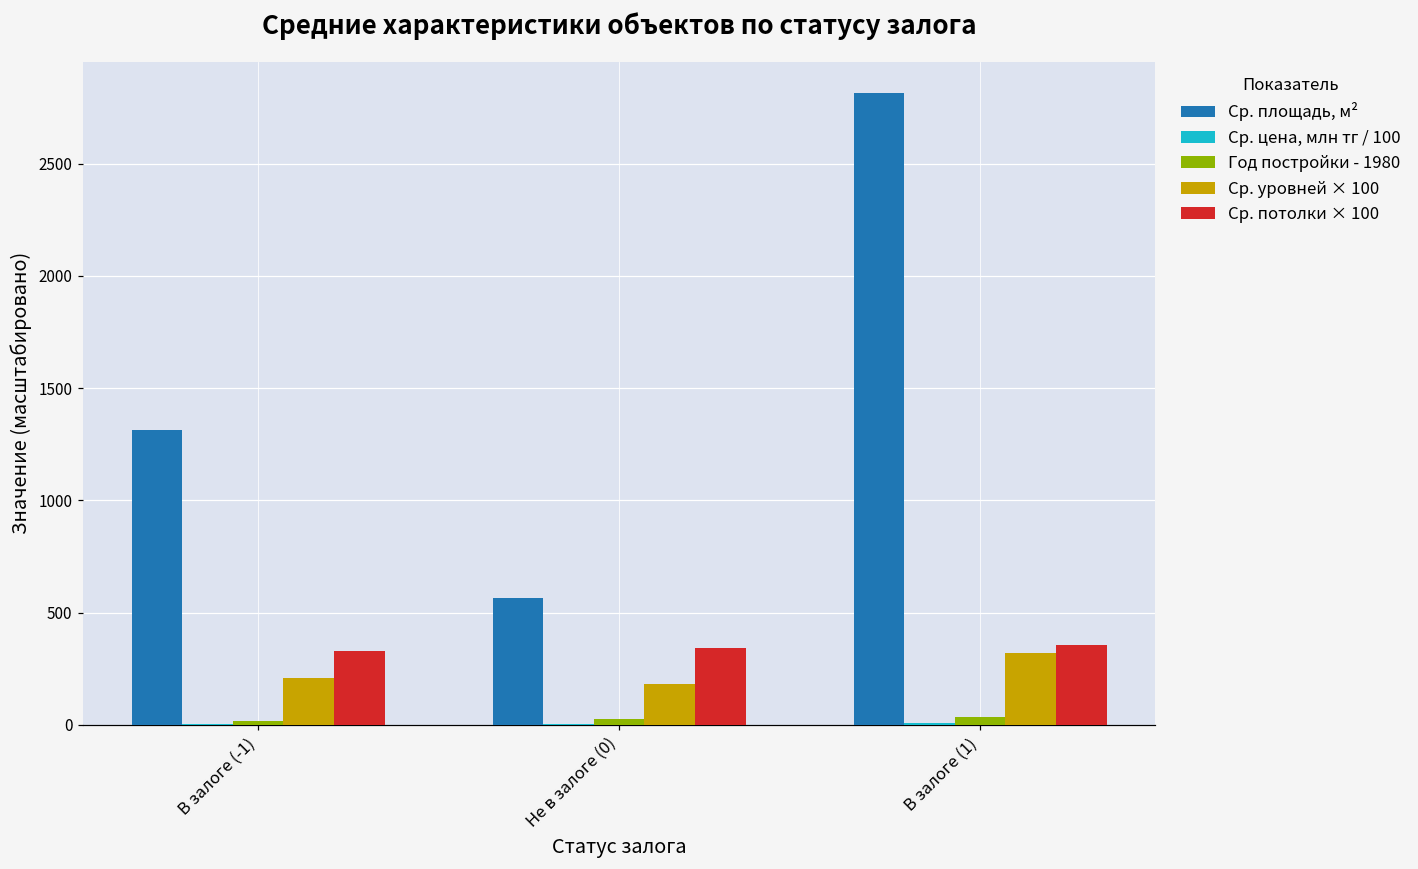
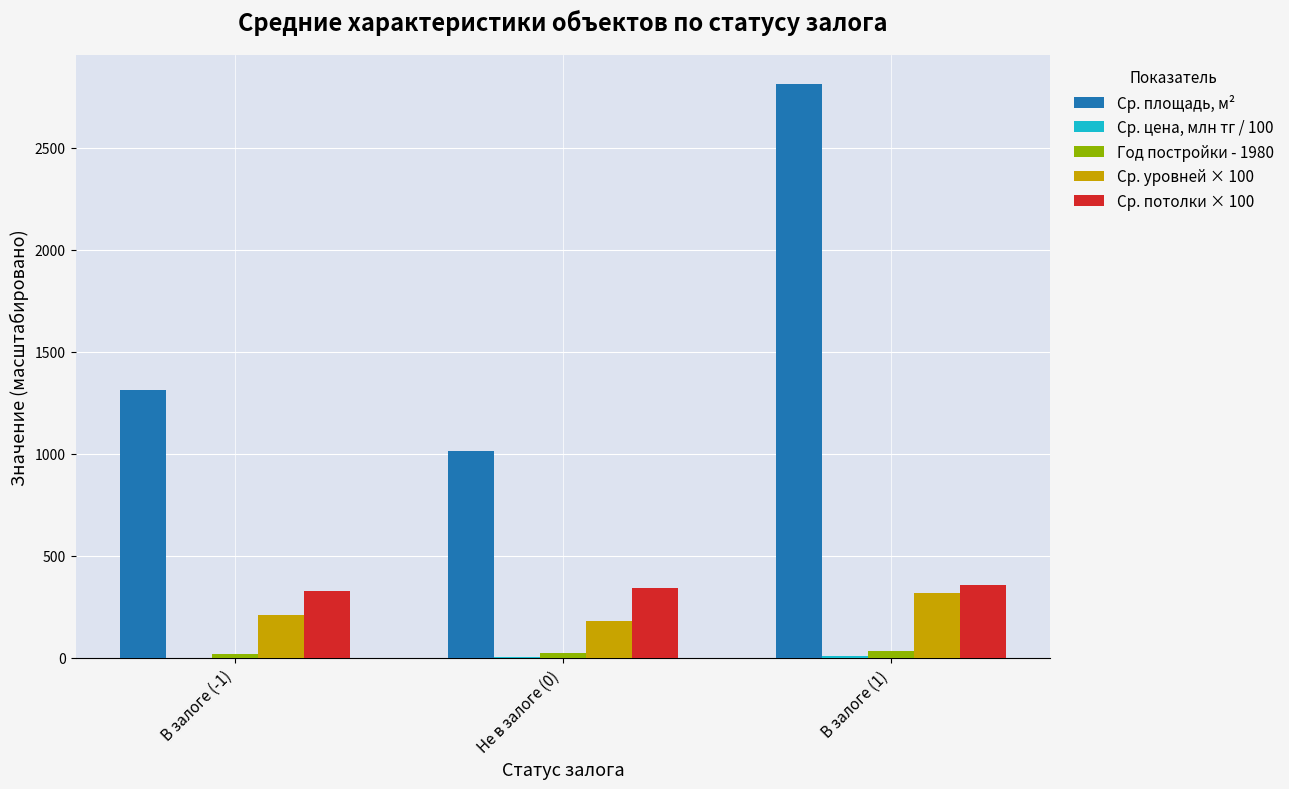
Ср. площадь, м², Не в залоге (0): 570 -> 1020
